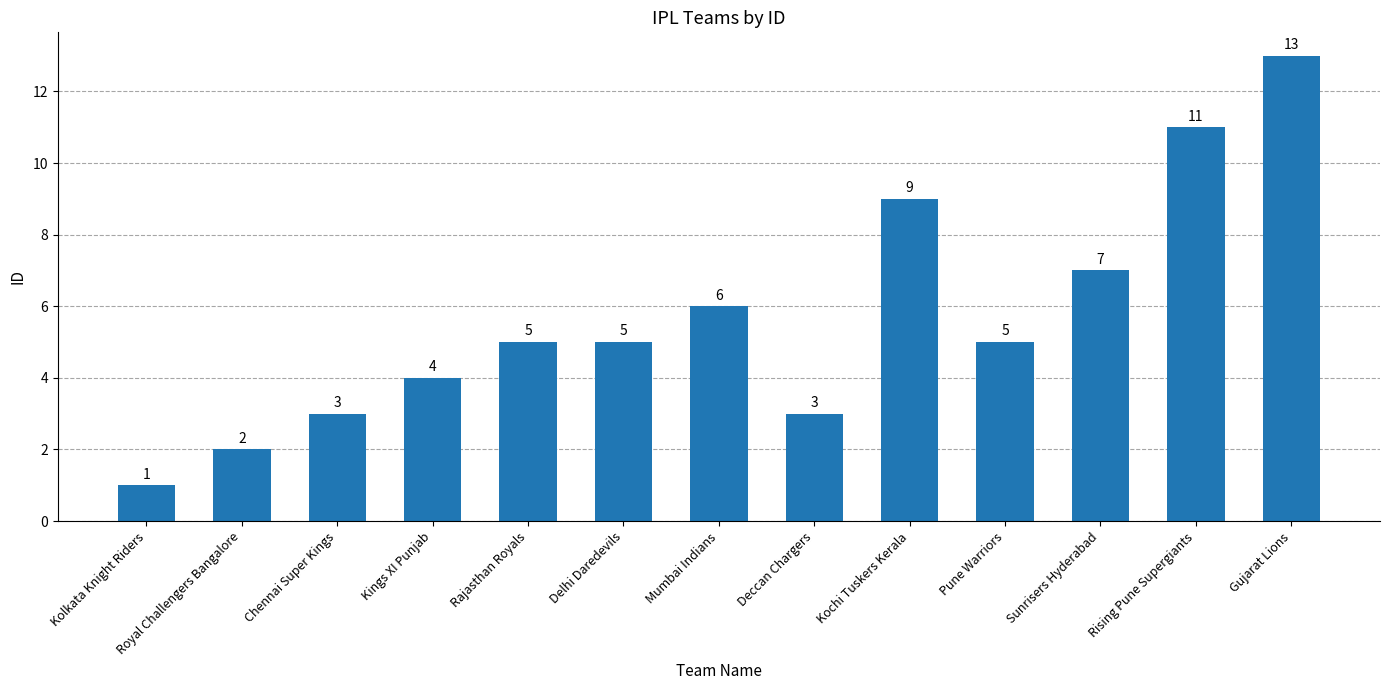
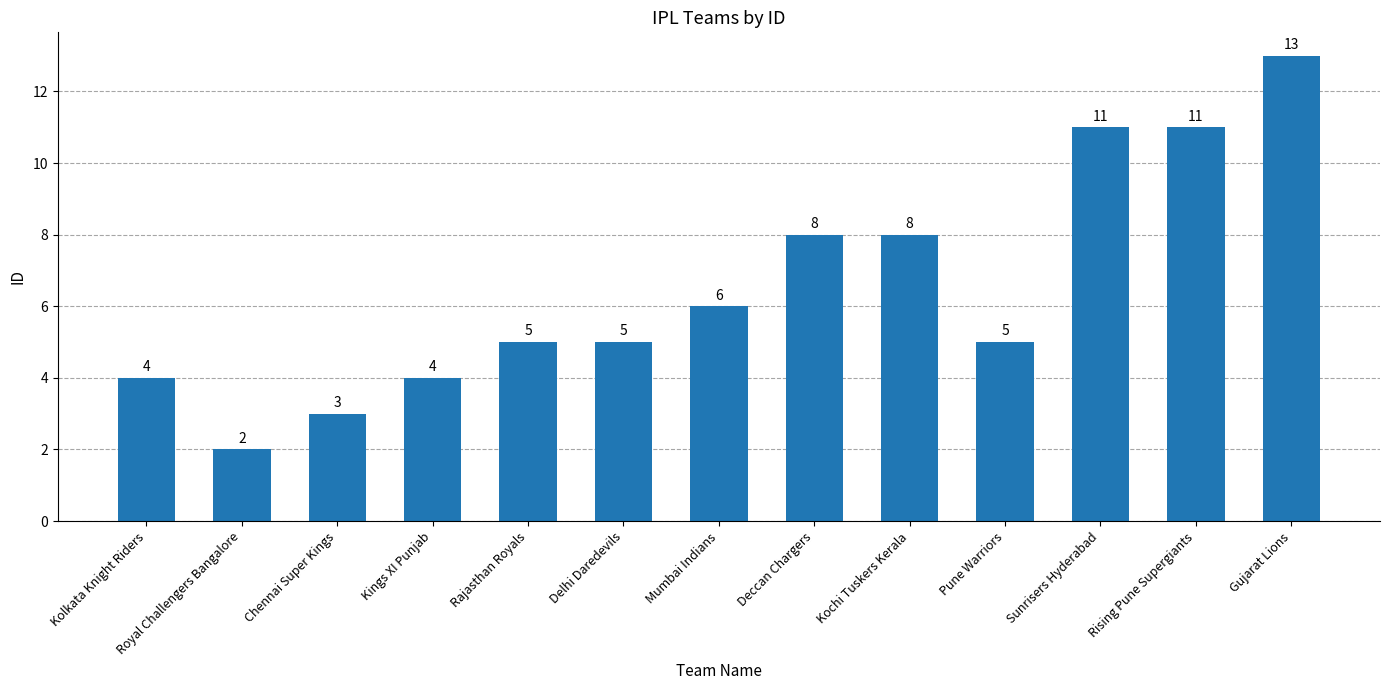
Kolkata Knight Riders: 1 -> 4
Deccan Chargers: 3 -> 8
Kochi Tuskers Kerala: 9 -> 8
Sunrisers Hyderabad: 7 -> 11
